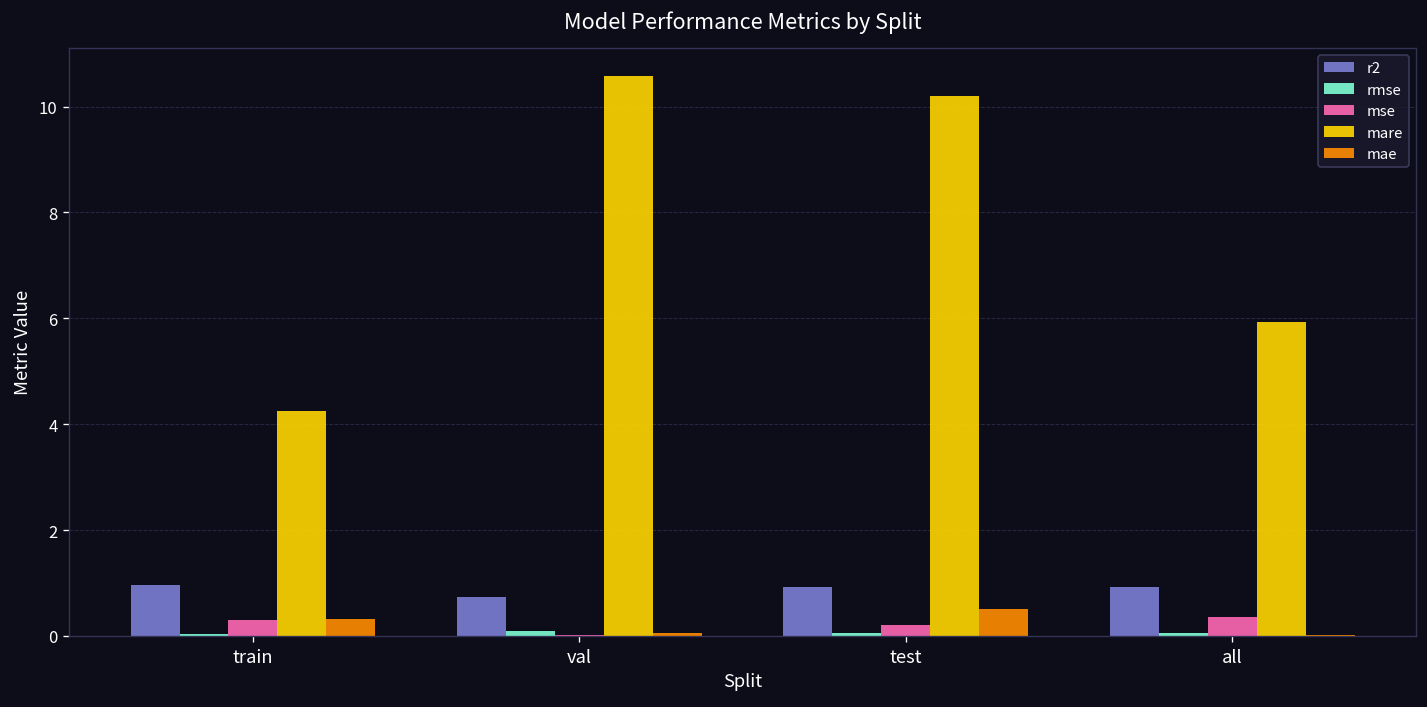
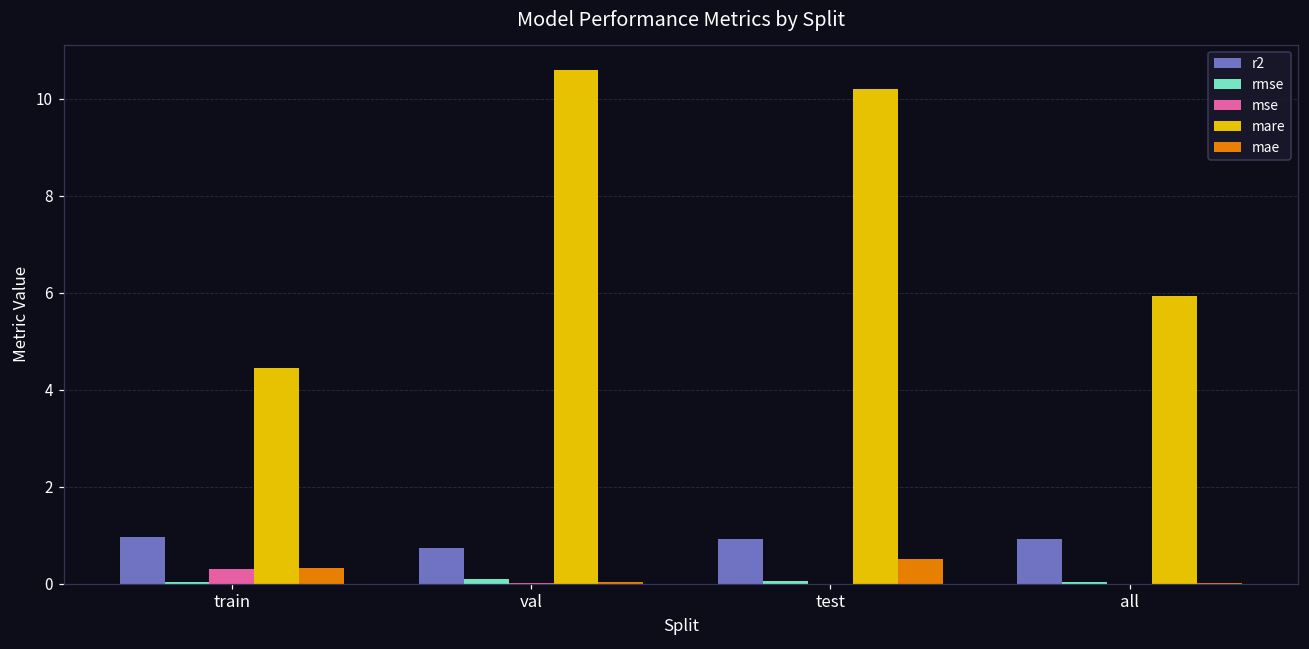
mare, train: 4.2 -> 4.5
mse, test: 0.2 -> 0.0
mse, all: 0.4 -> 0.0
